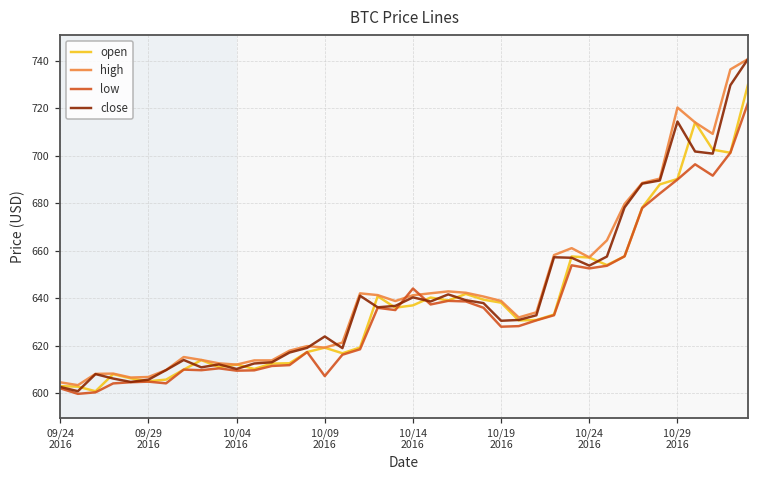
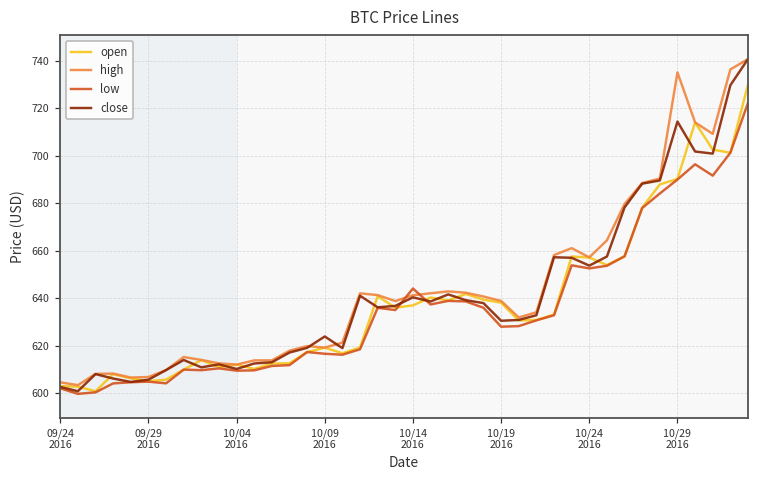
low, 10/09 2016: 607 -> 617
high, 10/29 2016: 720 -> 735
